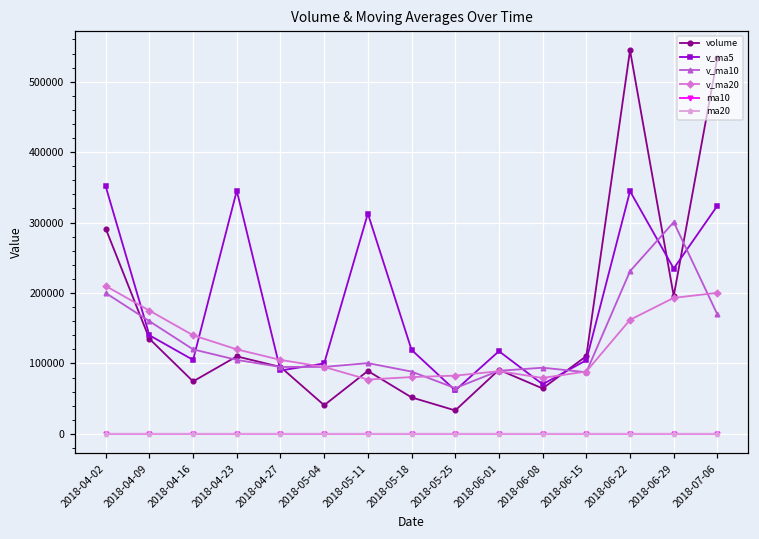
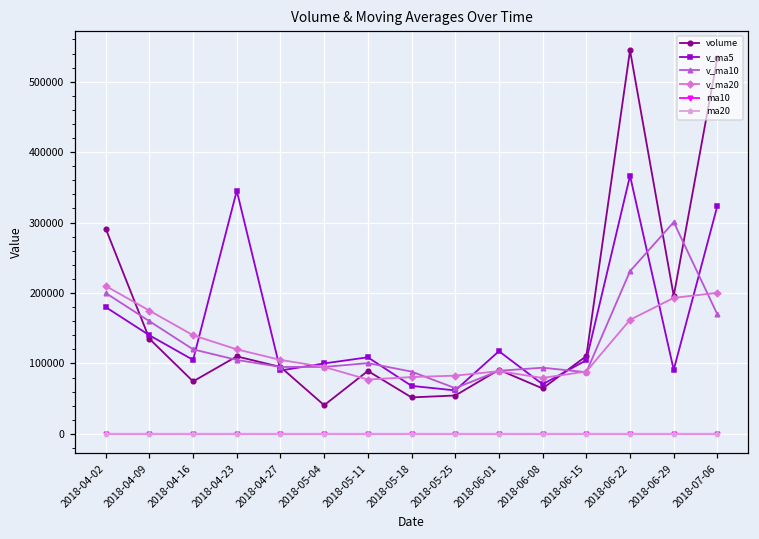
v_ma5, 2018-04-02: 350000 -> 180000
v_ma5, 2018-05-11: 310000 -> 110000
v_ma5, 2018-05-18: 120000 -> 70000
volume, 2018-05-25: 30000 -> 50000
v_ma5, 2018-06-22: 340000 -> 370000
v_ma5, 2018-06-29: 230000 -> 90000
